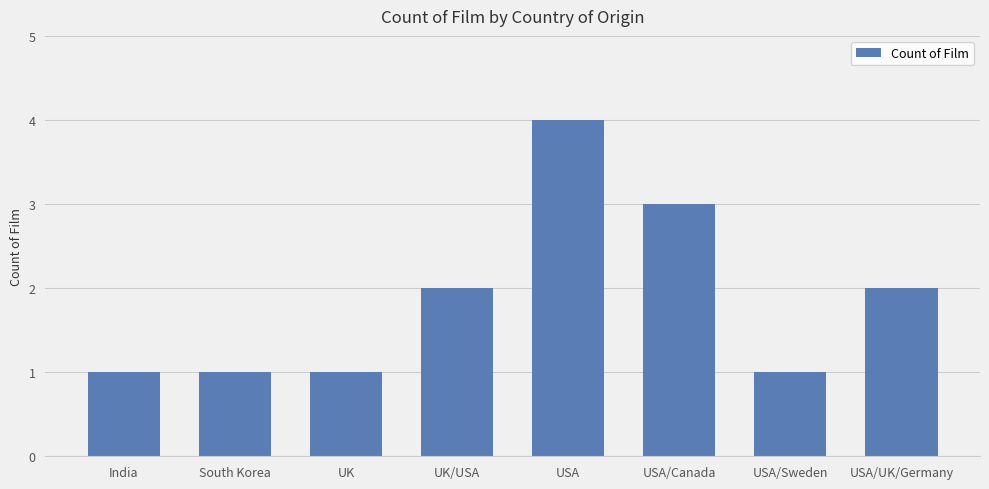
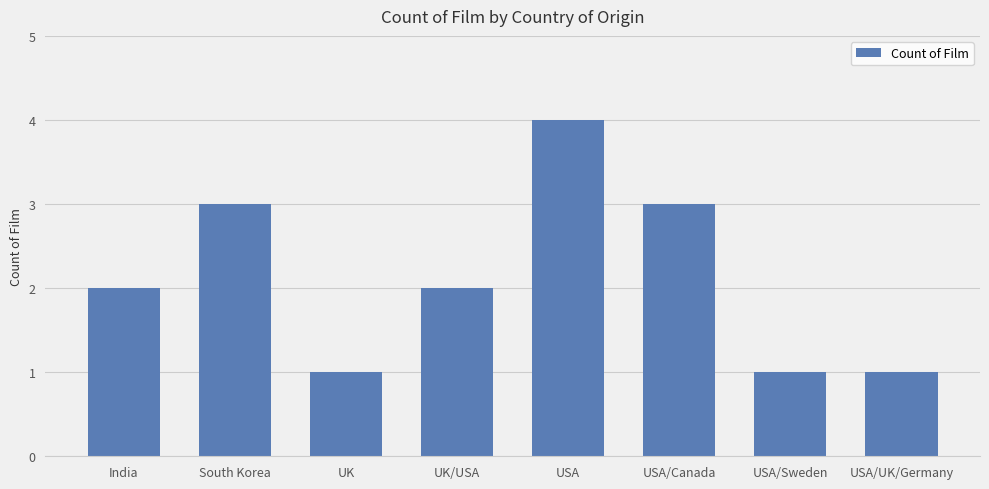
India: 1 -> 2
South Korea: 1 -> 3
USA/UK/Germany: 2 -> 1
